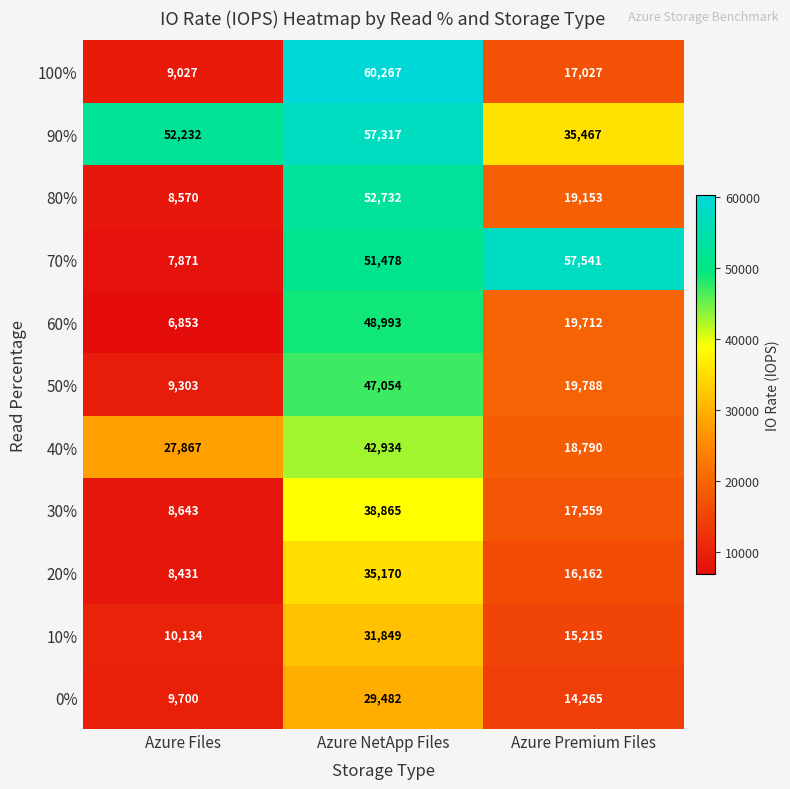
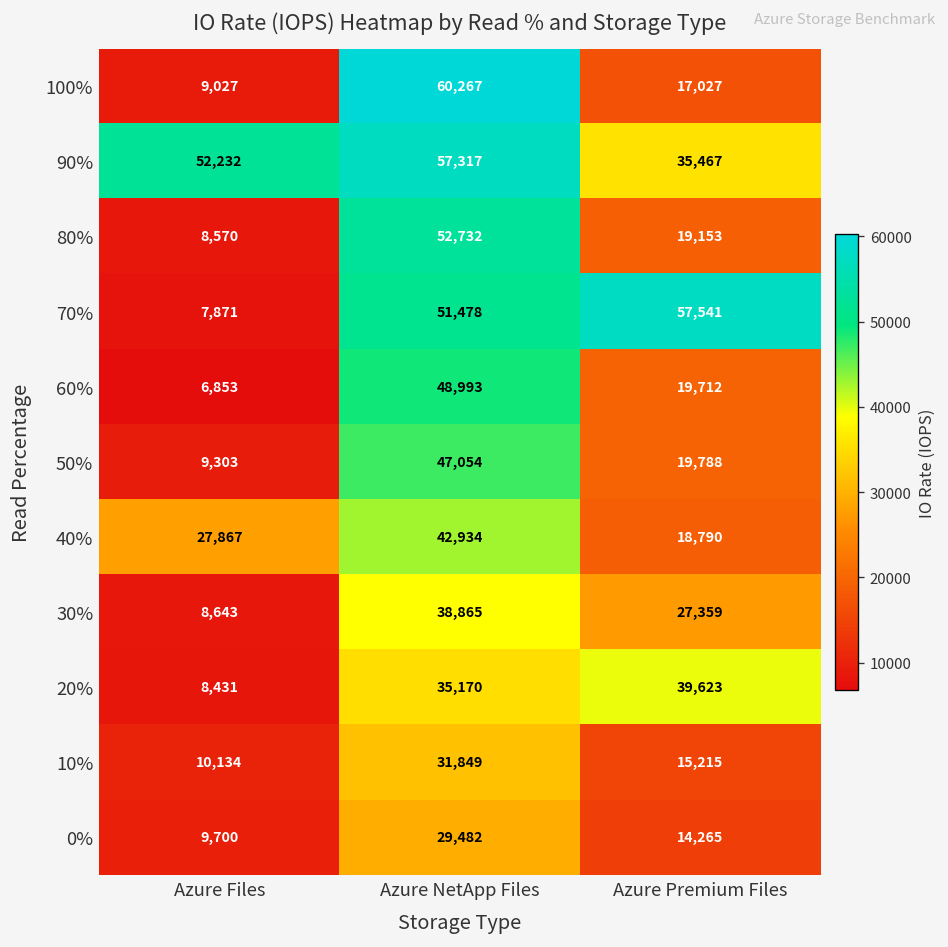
30%, Azure Premium Files: 17,559 -> 27,359
20%, Azure Premium Files: 16,162 -> 39,623
